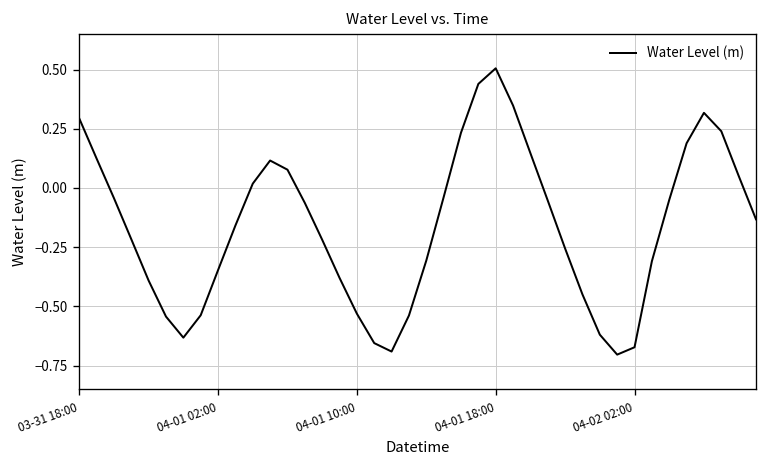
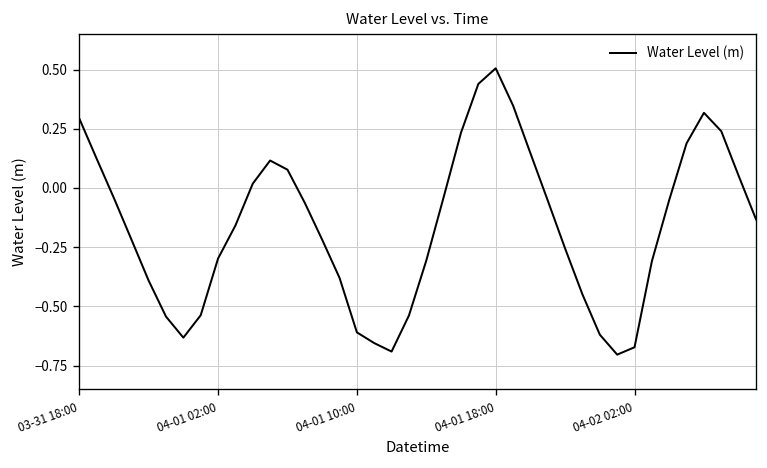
04-01 02:00: -0.35 -> -0.30
04-01 10:00: -0.53 -> -0.61
